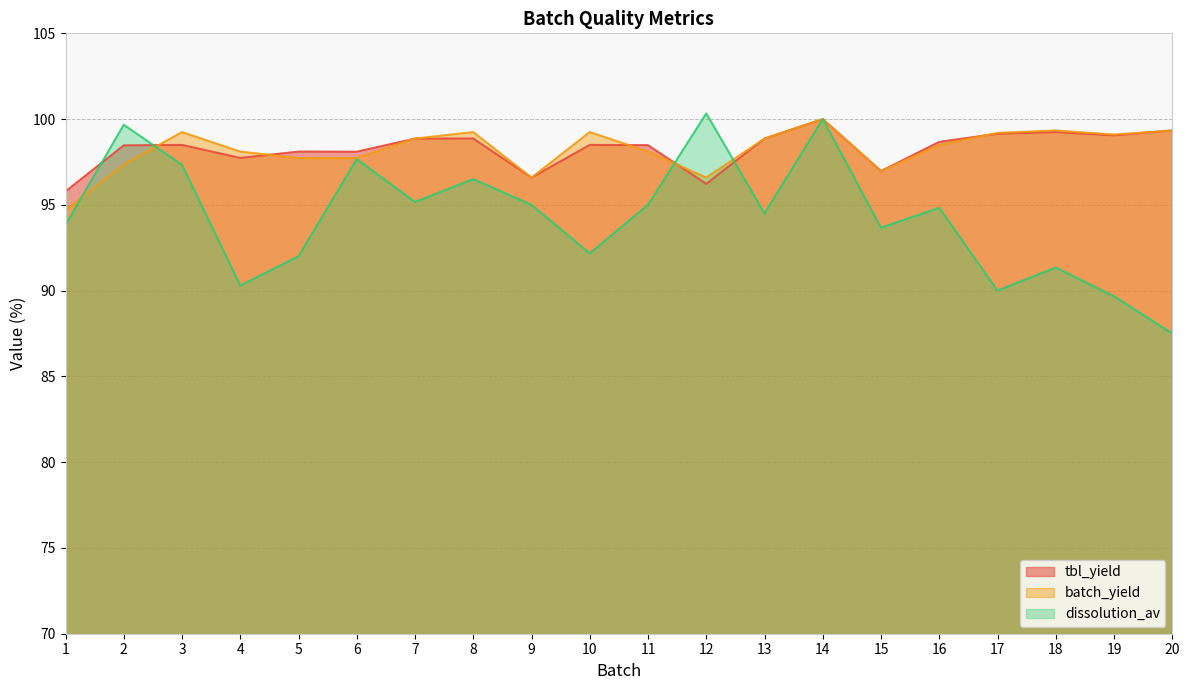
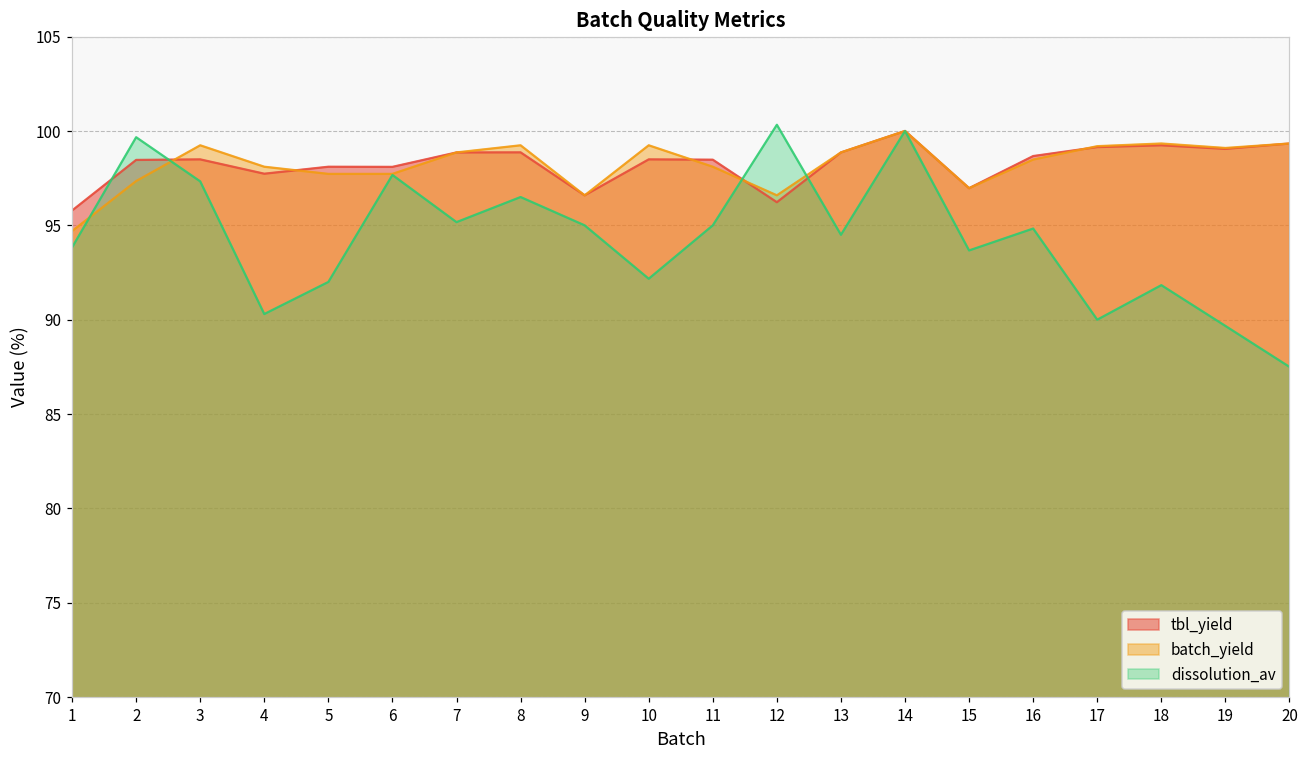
dissolution_av, 18: 91.4 -> 91.8
